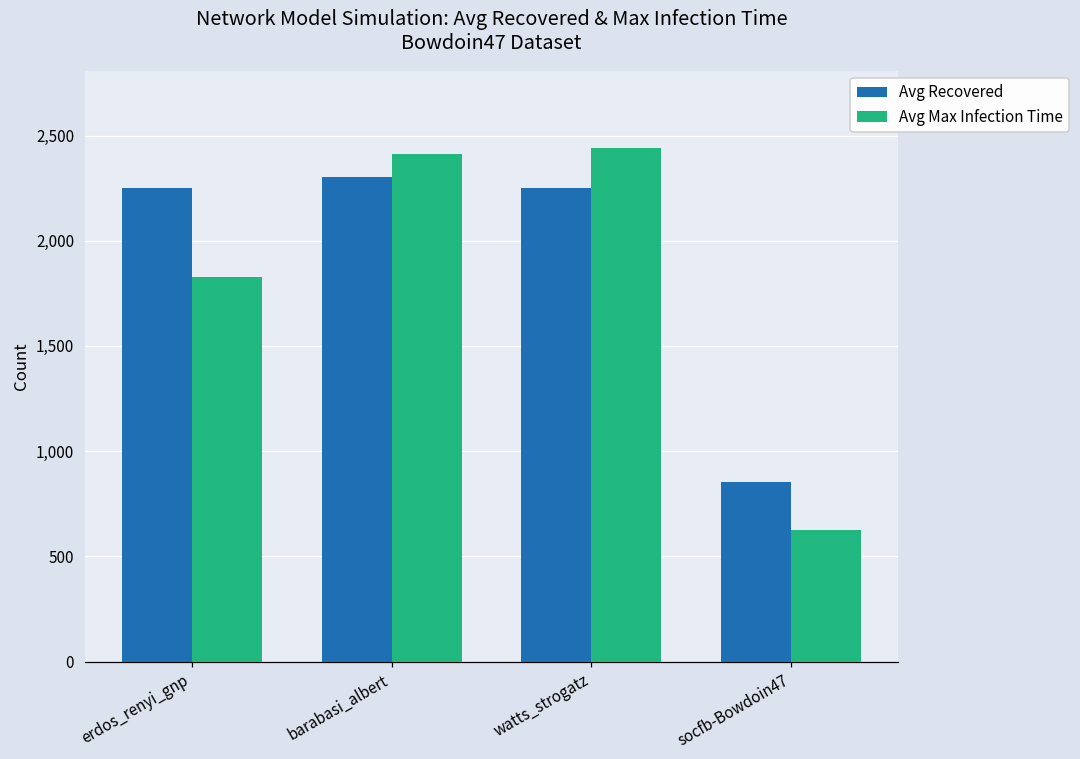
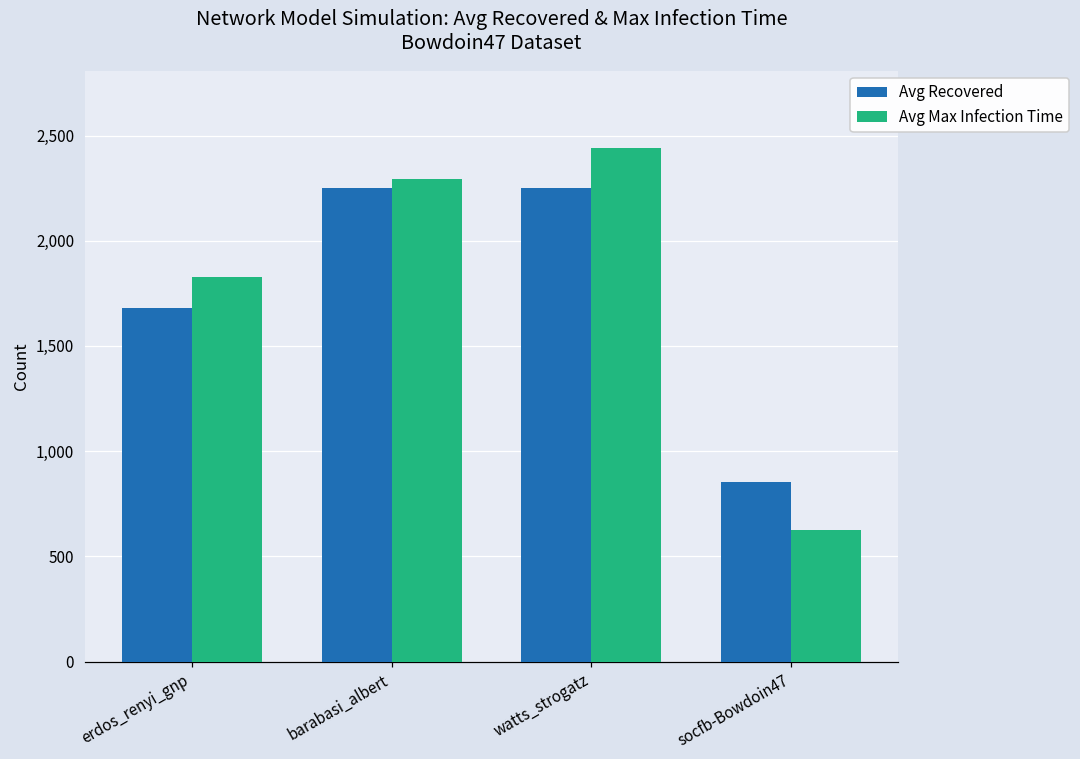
Avg Recovered, erdos_renyi_gnp: 2,250 -> 1,680
Avg Recovered, barabasi_albert: 2,300 -> 2,250
Avg Max Infection Time, barabasi_albert: 2,410 -> 2,290
